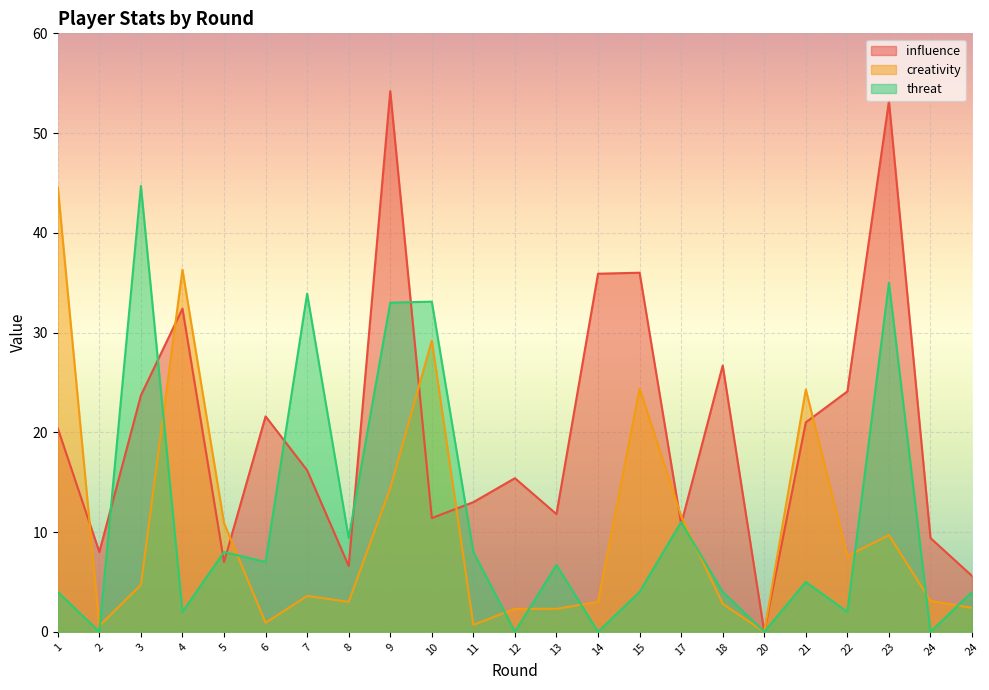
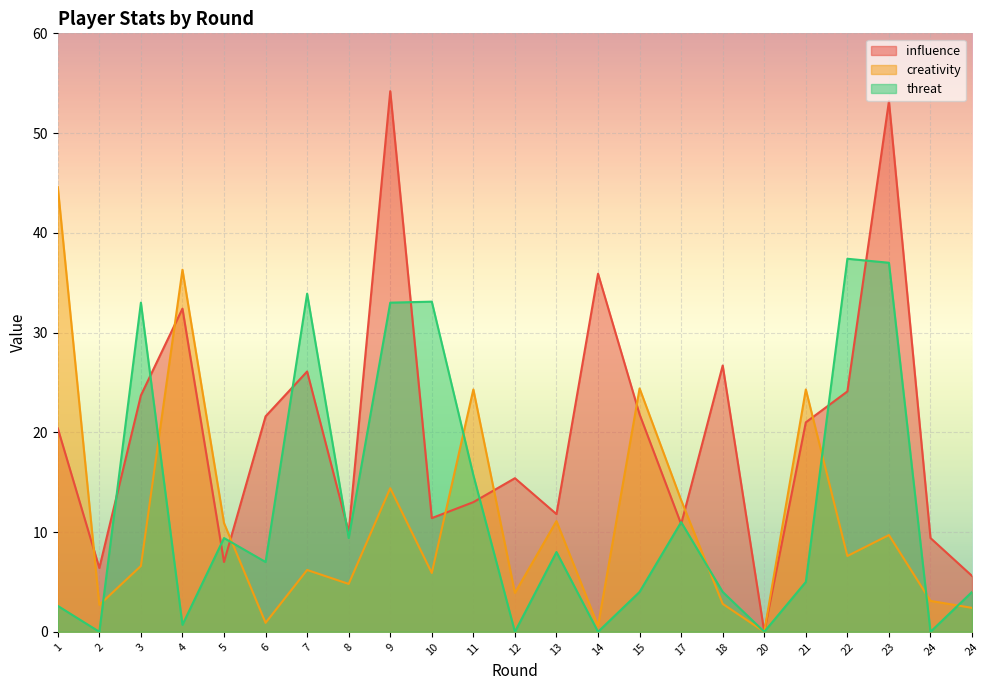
threat, 1: 4 -> 3
influence, 2: 8 -> 6
creativity, 2: 1 -> 3
creativity, 3: 5 -> 7
threat, 3: 45 -> 33
threat, 4: 2 -> 1
threat, 5: 8 -> 9
influence, 7: 16 -> 26
creativity, 7: 4 -> 6
influence, 8: 7 -> 10
creativity, 8: 3 -> 5
creativity, 10: 29 -> 6
creativity, 11: 1 -> 24
threat, 11: 8 -> 16
creativity, 12: 2 -> 4
creativity, 13: 2 -> 11
threat, 13: 7 -> 8
creativity, 14: 3 -> 1
influence, 15: 36 -> 22
creativity, 17: 12 -> 13
threat, 22: 2 -> 37
threat, 23: 35 -> 37
